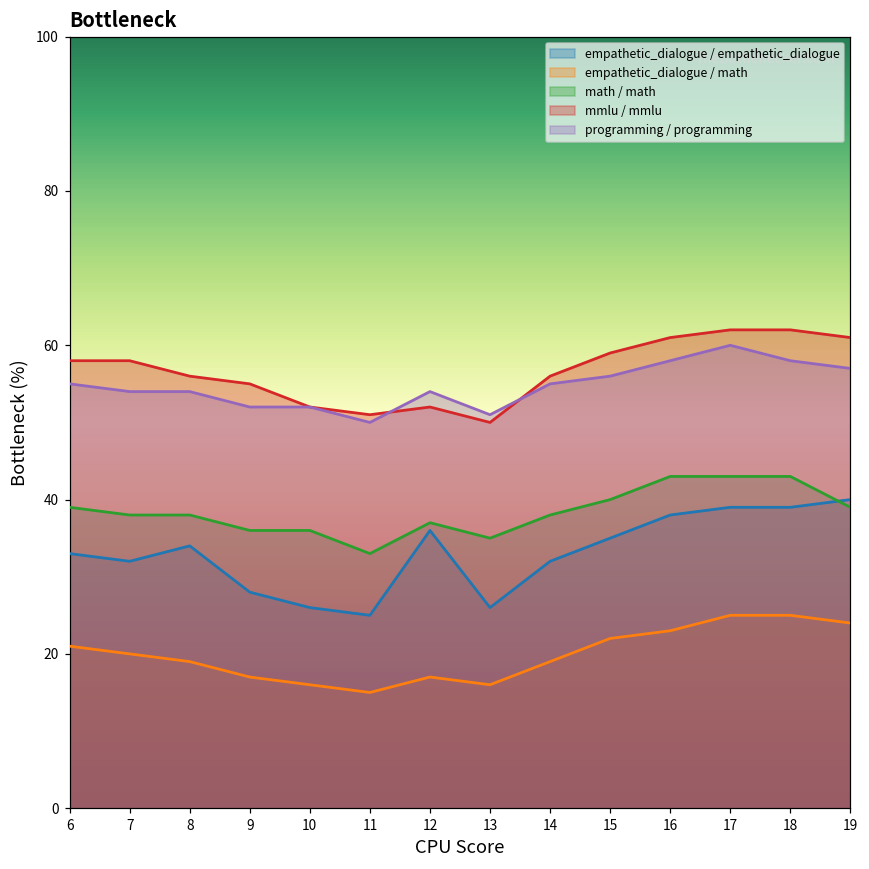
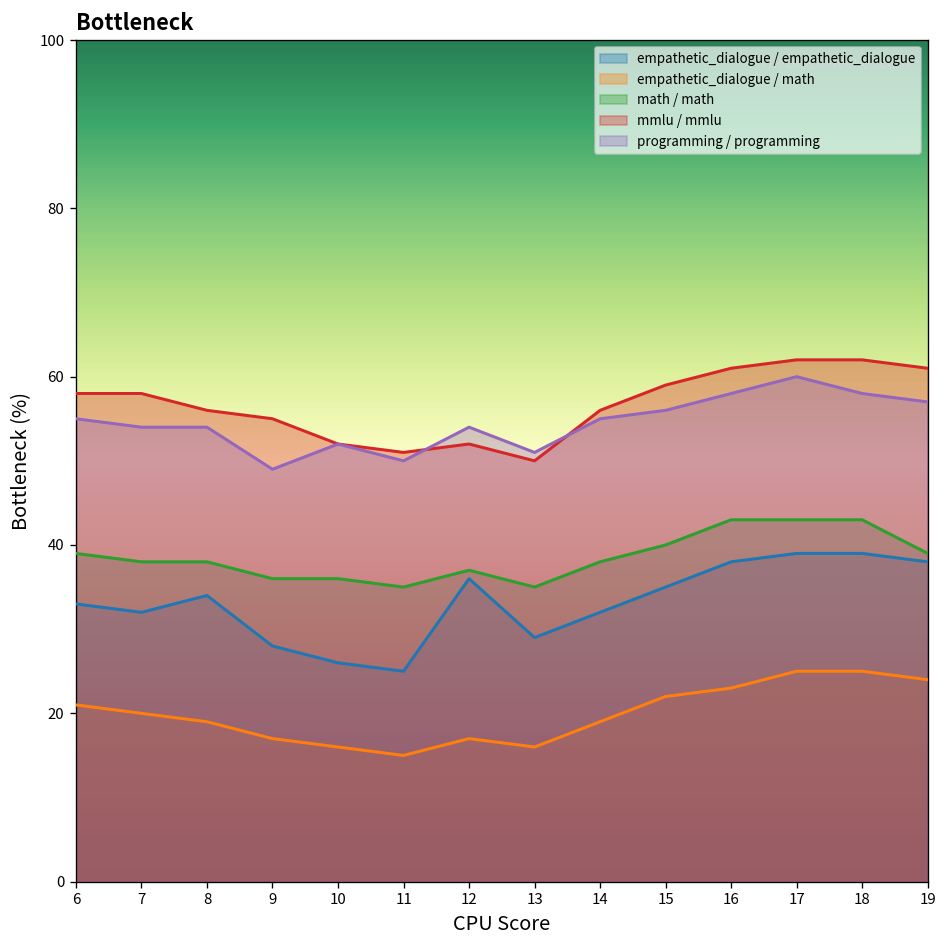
programming / programming, 9: 52 -> 49
math / math, 11: 33 -> 35
empathetic_dialogue / empathetic_dialogue, 13: 26 -> 29
empathetic_dialogue / empathetic_dialogue, 19: 40 -> 38
